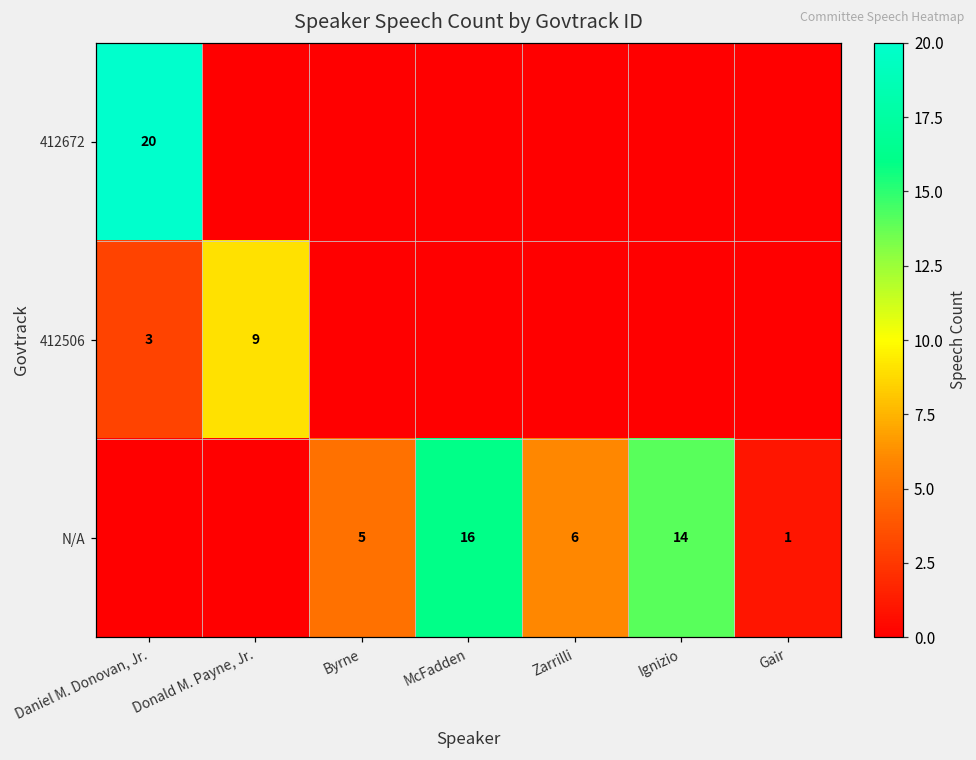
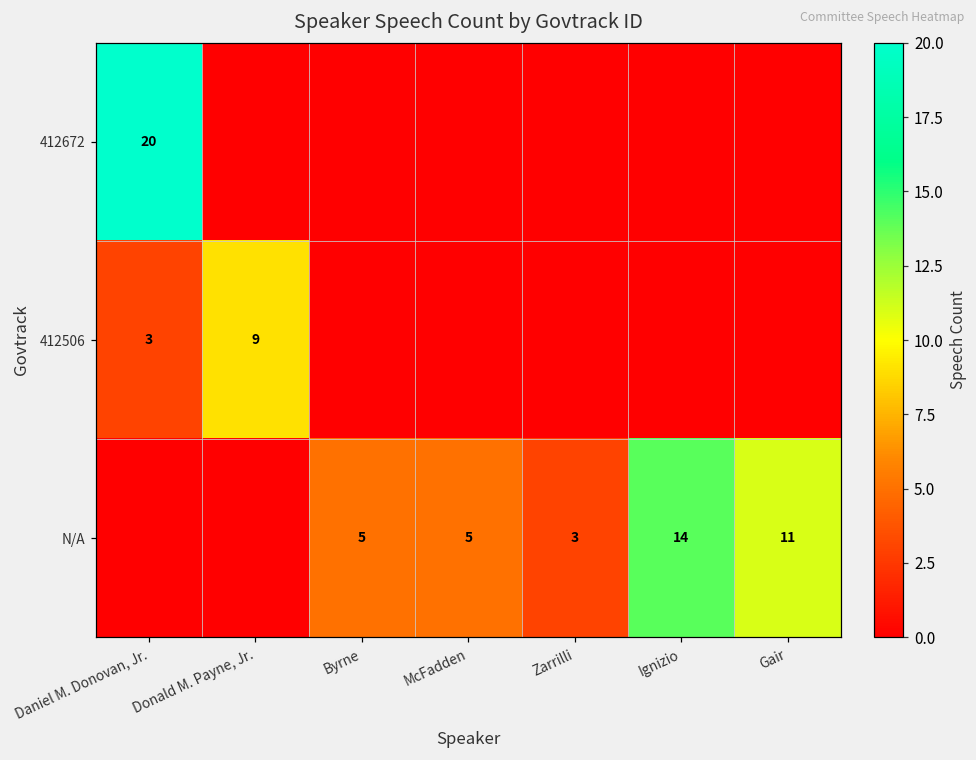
N/A, McFadden: 16 -> 5
N/A, Zarrilli: 6 -> 3
N/A, Gair: 1 -> 11
